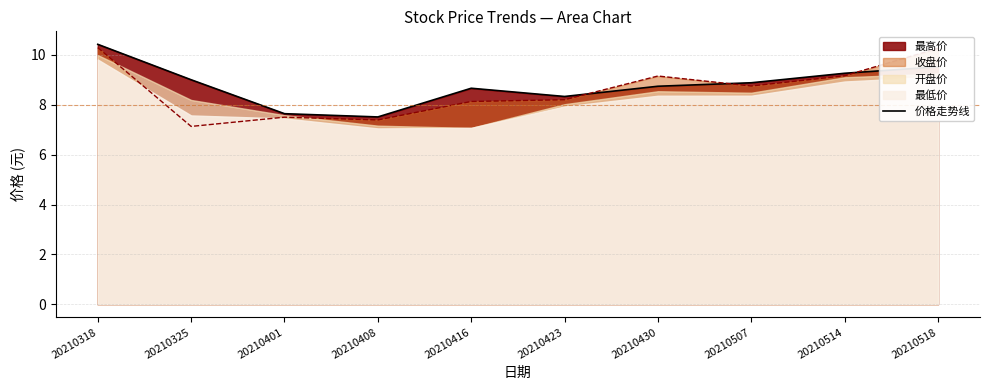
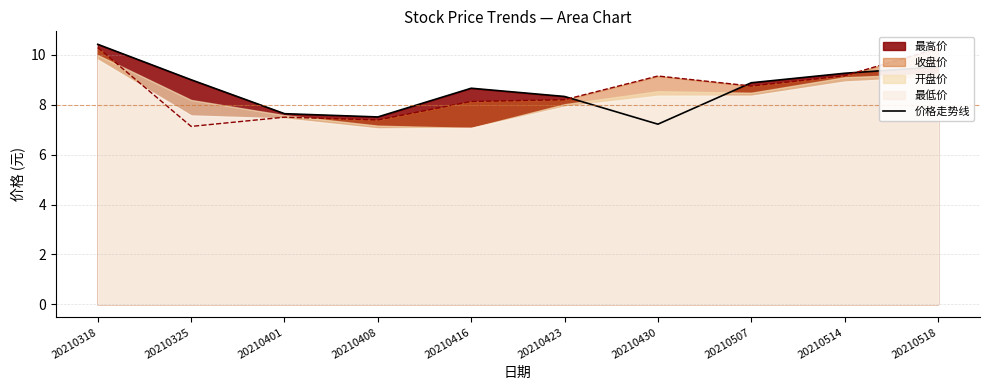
最高价, 20210430: 8.7 -> 7.2
